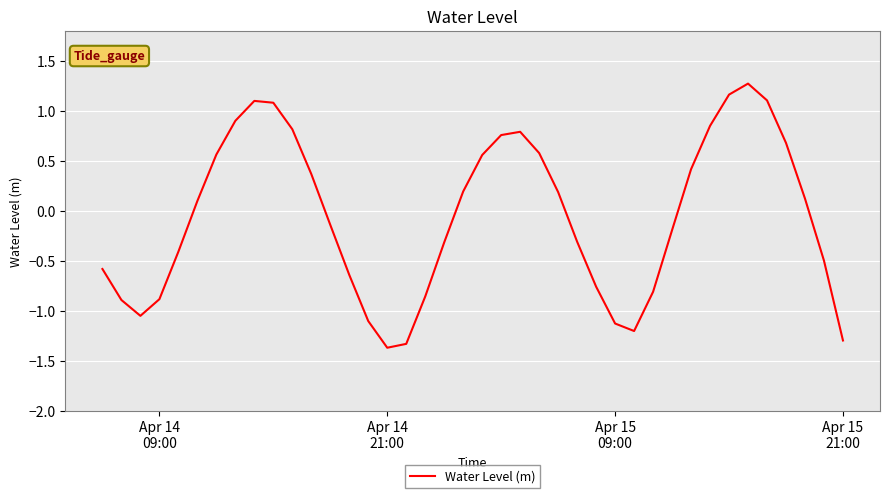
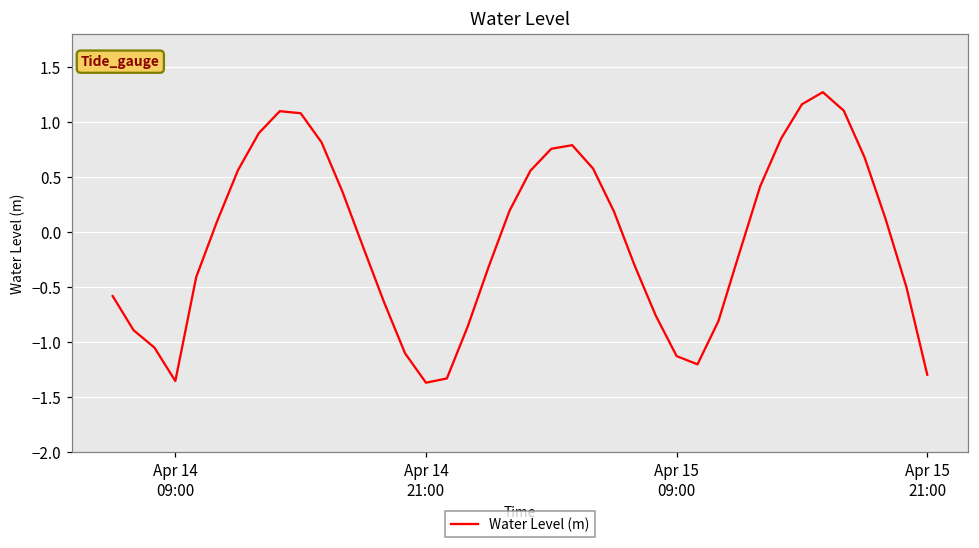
Apr 14 09:00: -0.89 -> -1.36
